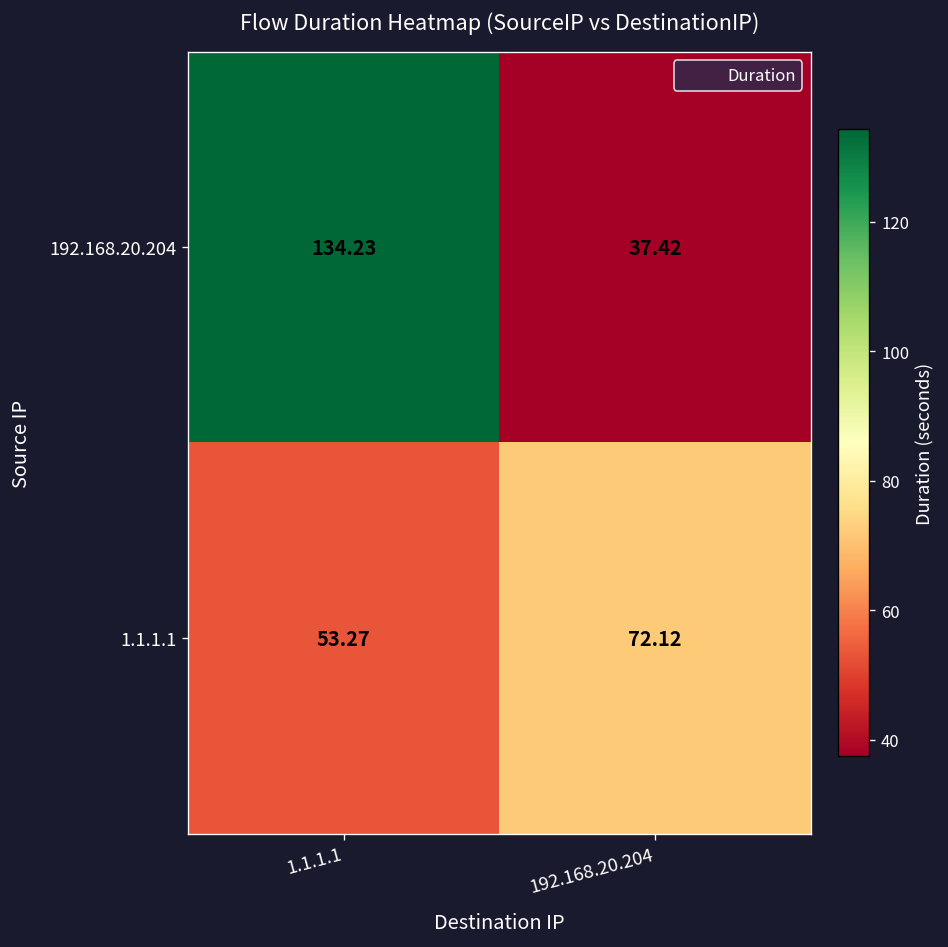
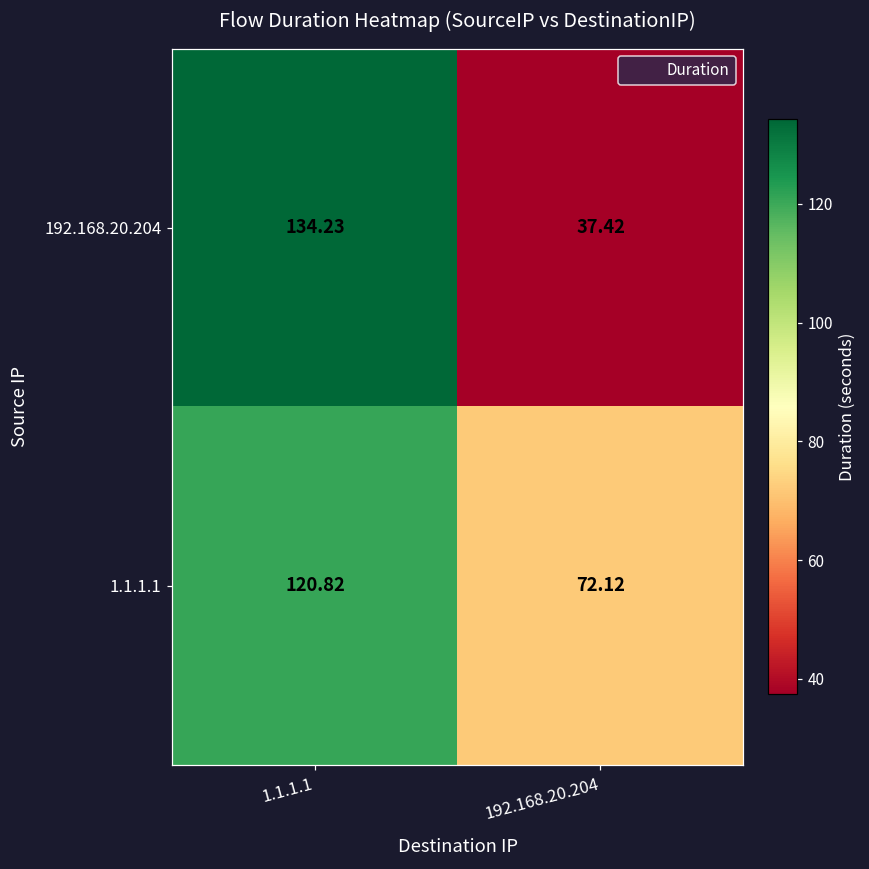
1.1.1.1, 1.1.1.1: 53.27 -> 120.82
